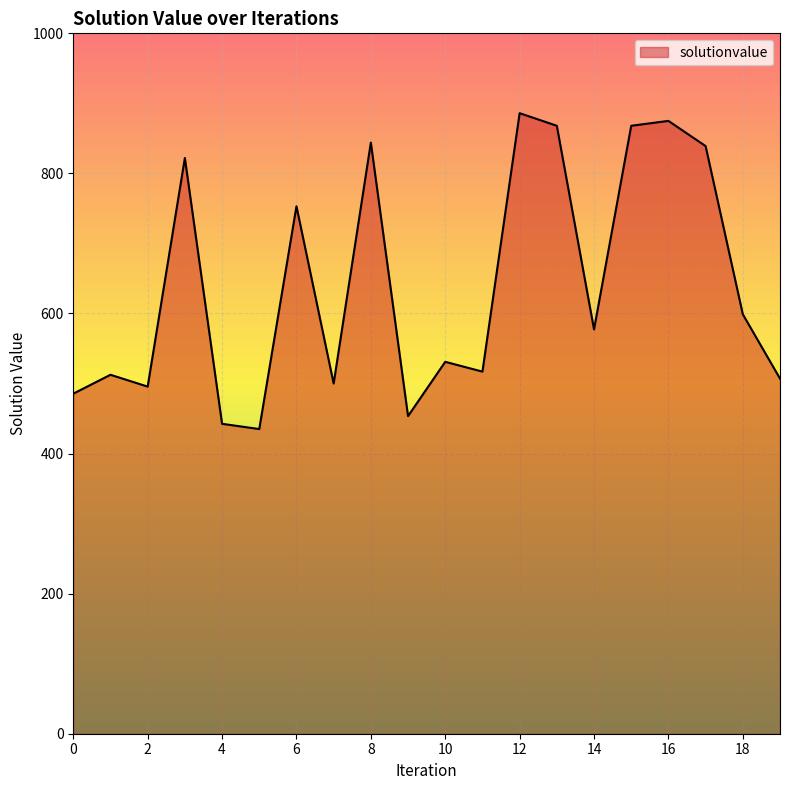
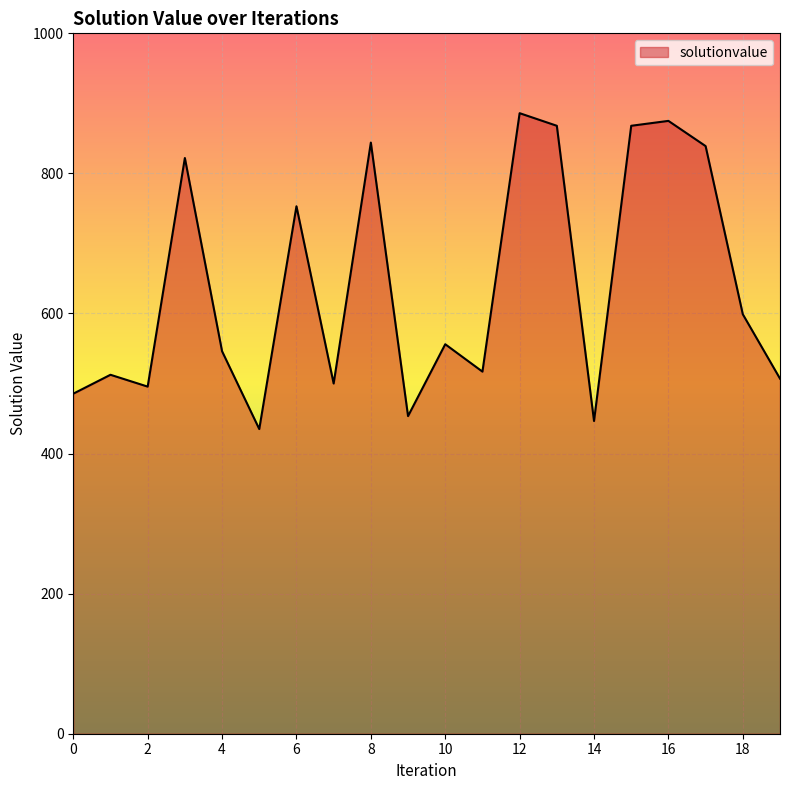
4: 440 -> 550
10: 530 -> 560
14: 580 -> 450
